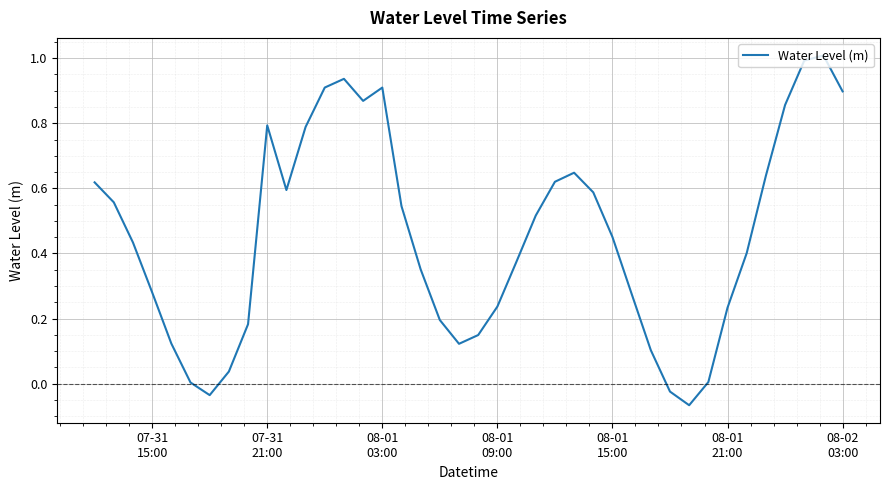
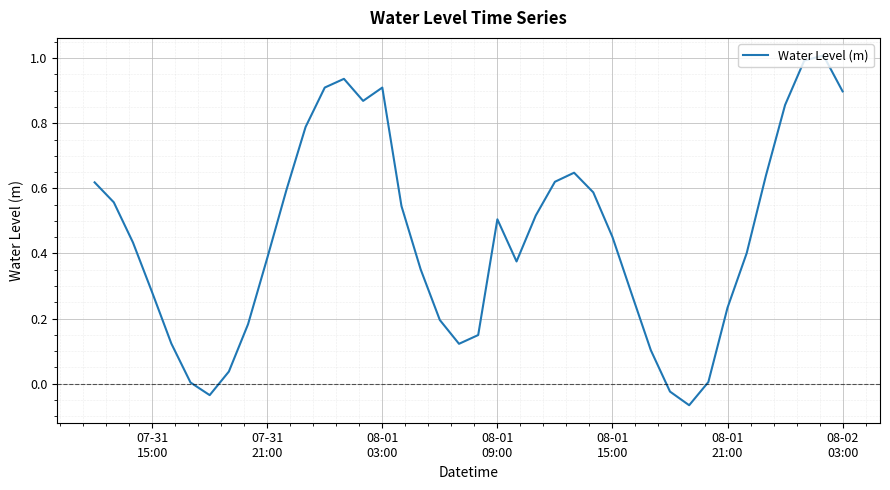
07-31 21:00: 0.79 -> 0.39
08-01 09:00: 0.24 -> 0.50
